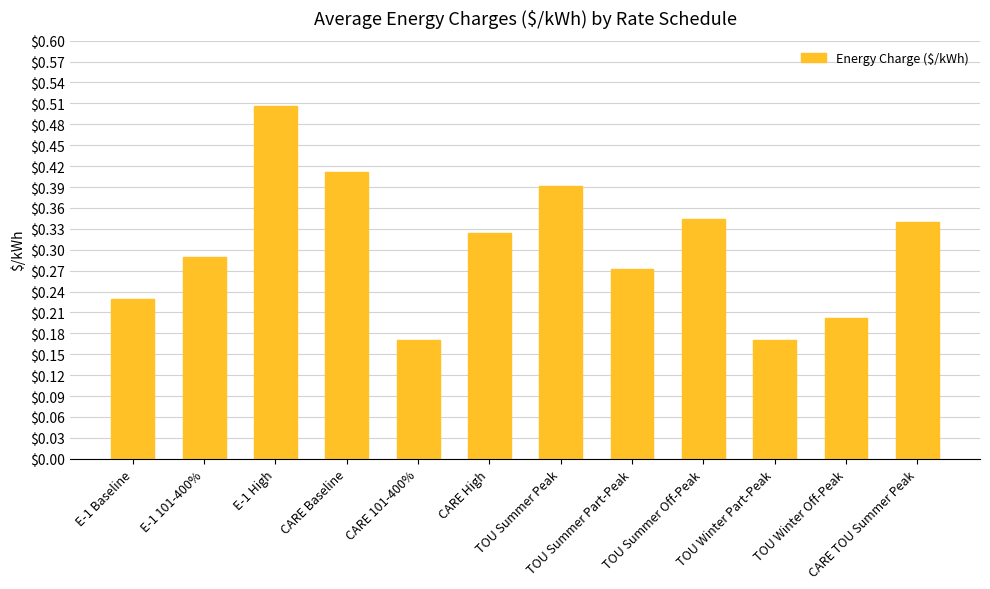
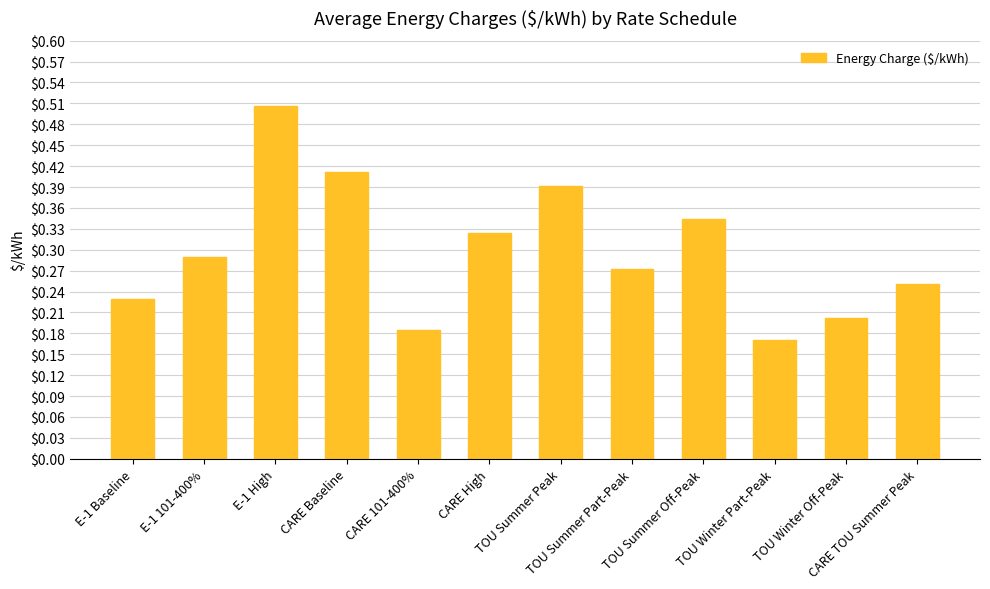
CARE 101-400%: $0.17 -> $0.18
CARE TOU Summer Peak: $0.34 -> $0.25
